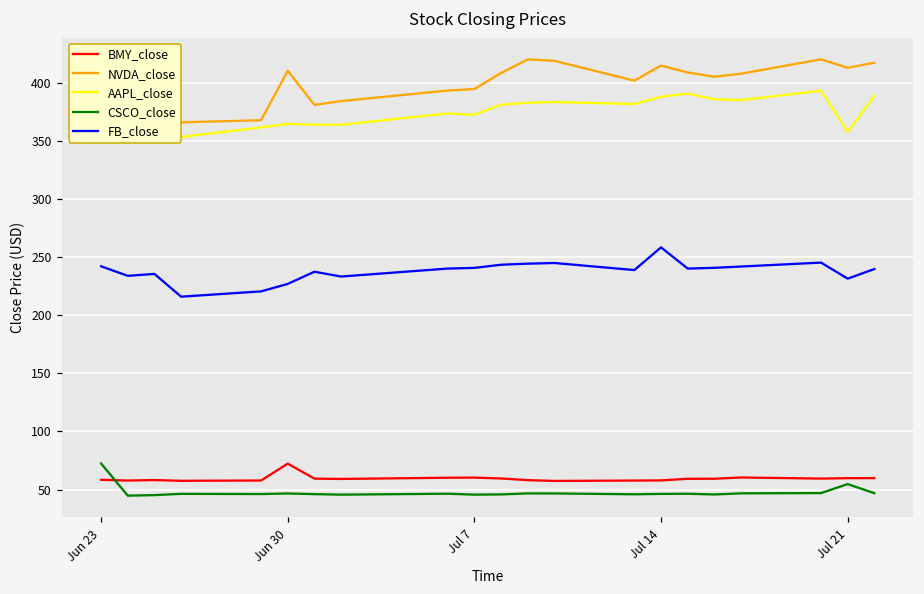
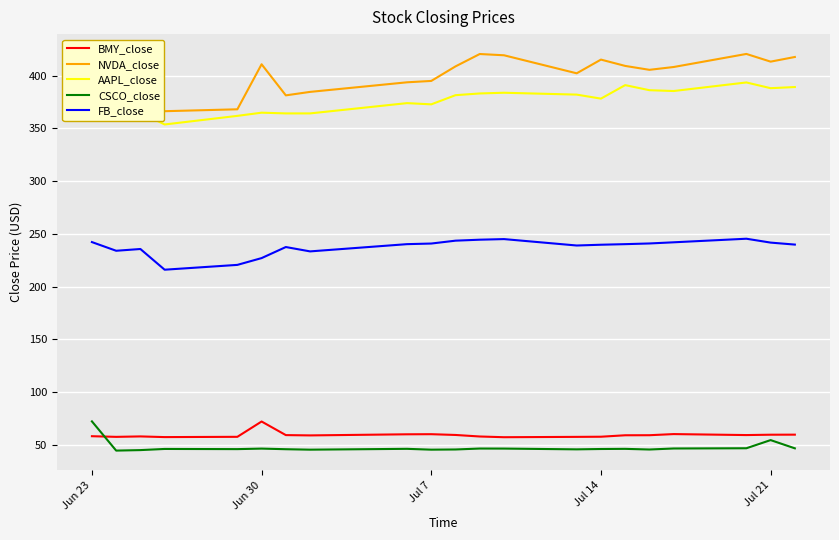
AAPL_close, Jul 14: 388 -> 378
FB_close, Jul 14: 259 -> 240
AAPL_close, Jul 21: 358 -> 388
FB_close, Jul 21: 232 -> 242
